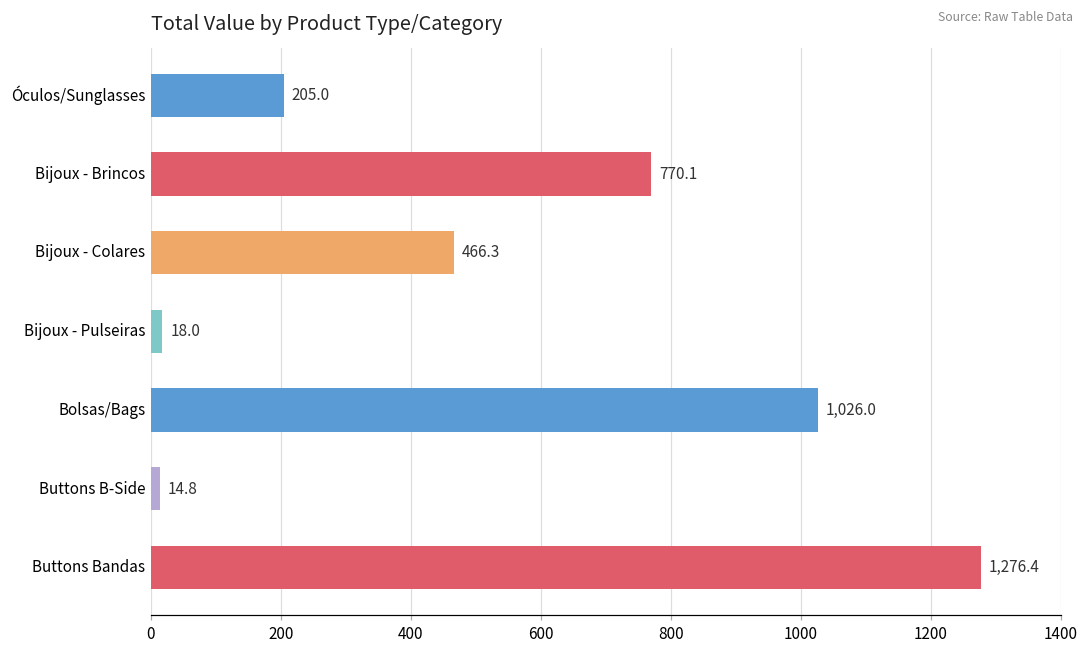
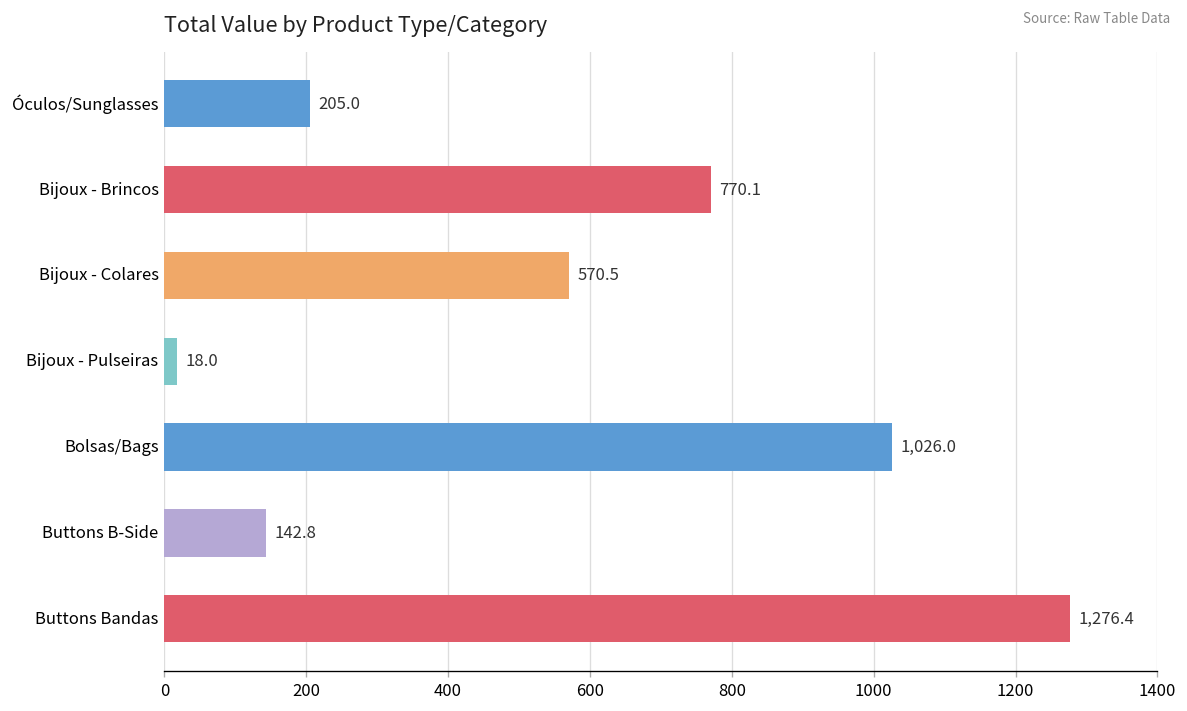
Bijoux - Colares: 466.3 -> 570.5
Buttons B-Side: 14.8 -> 142.8
